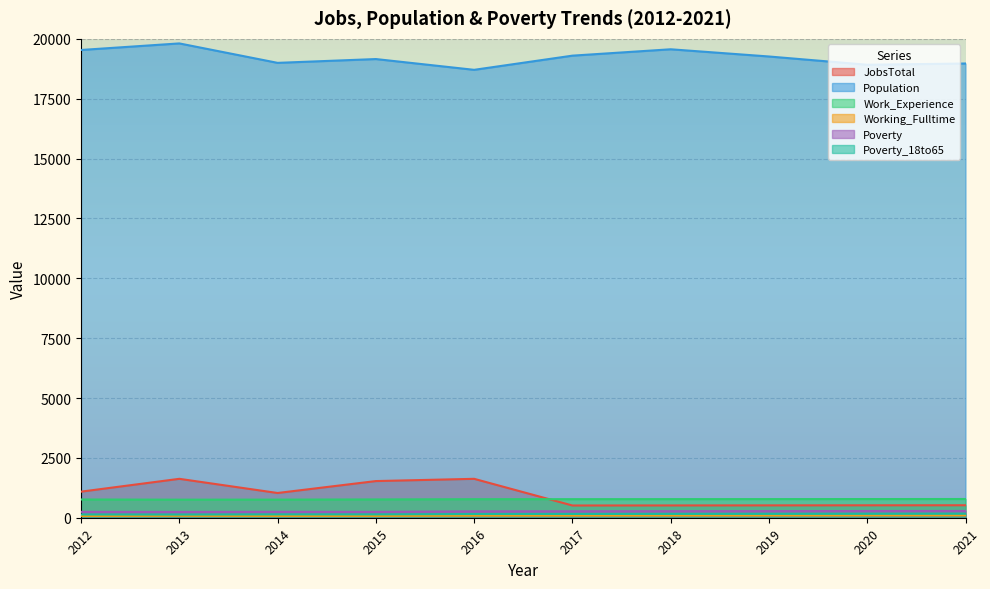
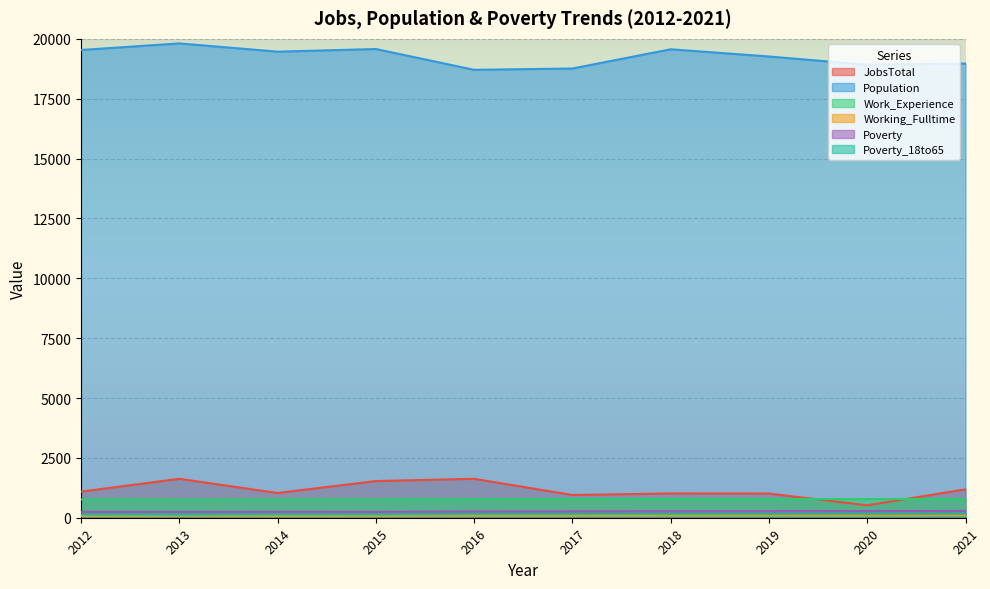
Population, 2014: 19000 -> 19500
Population, 2015: 19200 -> 19600
JobsTotal, 2017: 500 -> 1000
Population, 2017: 19300 -> 18800
JobsTotal, 2018: 500 -> 1000
JobsTotal, 2019: 500 -> 1000
JobsTotal, 2021: 500 -> 1200
